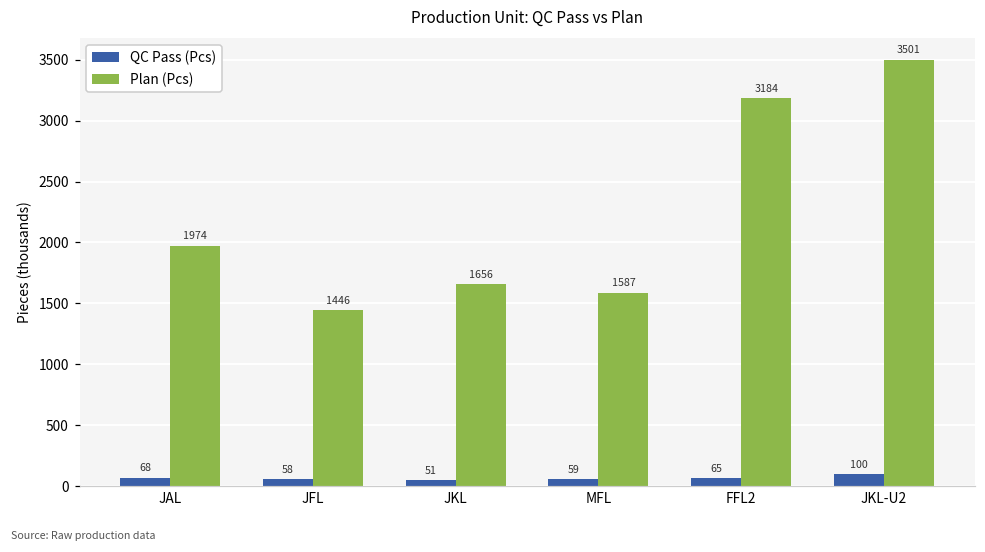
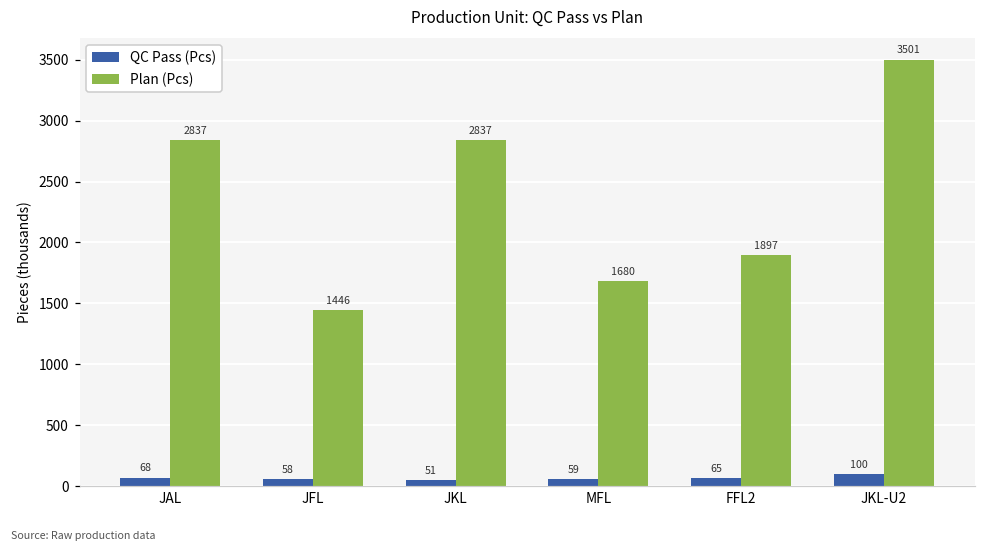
Plan (Pcs), JAL: 1974 -> 2837
Plan (Pcs), JKL: 1656 -> 2837
Plan (Pcs), MFL: 1587 -> 1680
Plan (Pcs), FFL2: 3184 -> 1897
